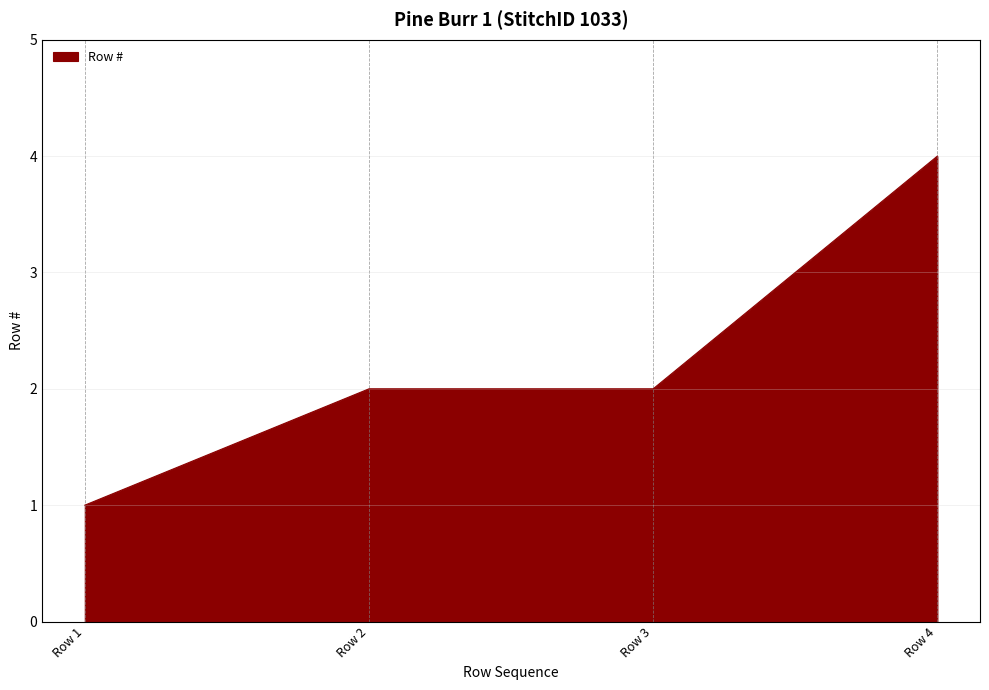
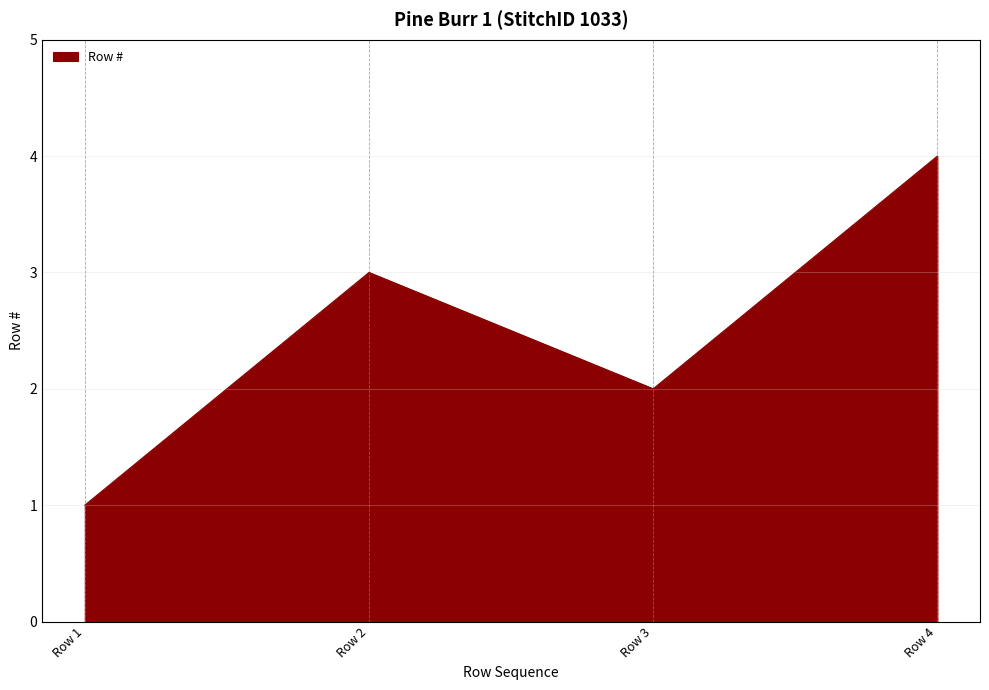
Row 2: 2 -> 3
